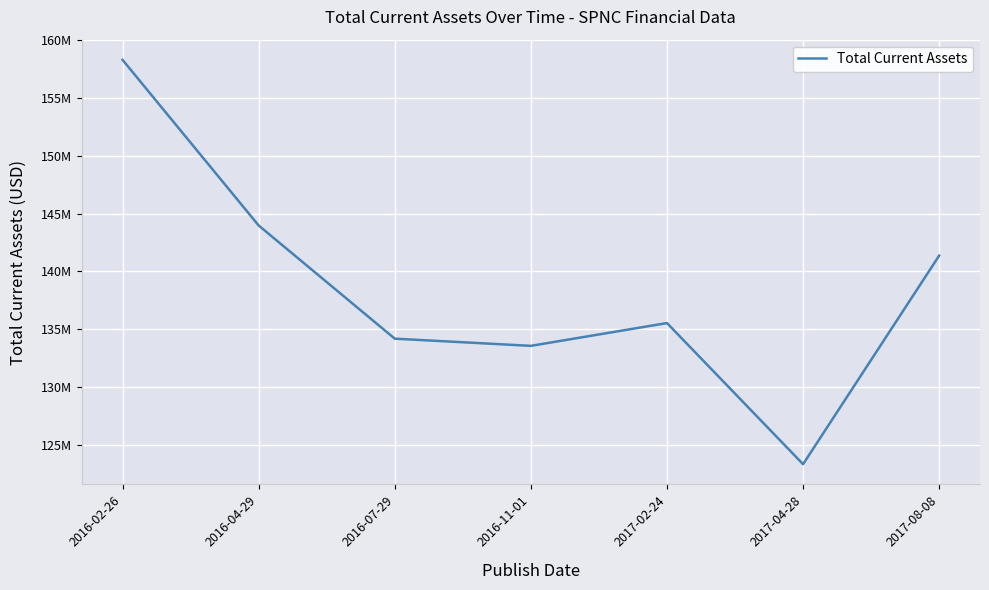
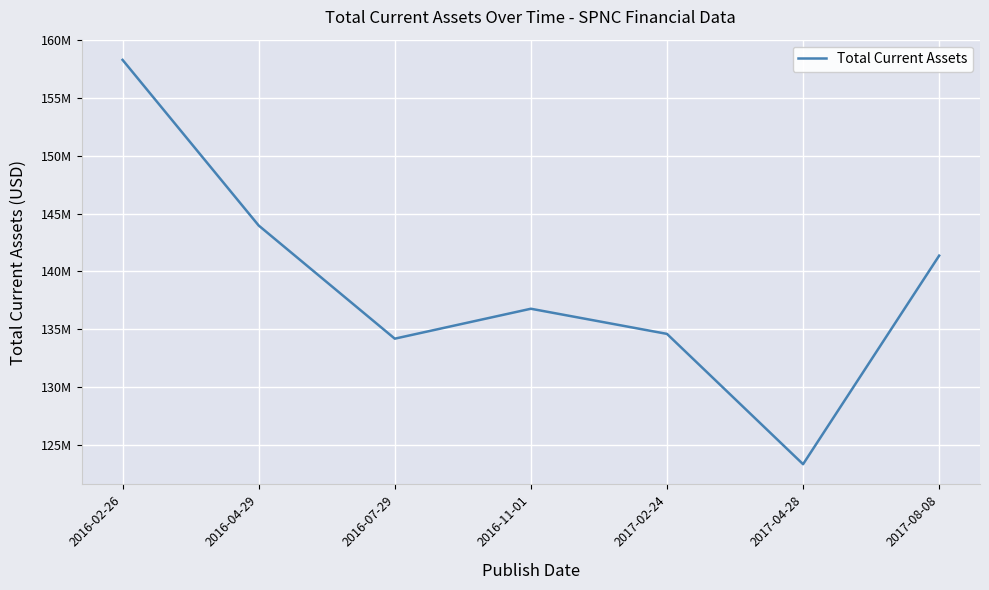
2016-11-01: 133600000 -> 136800000
2017-02-24: 135500000 -> 134600000
